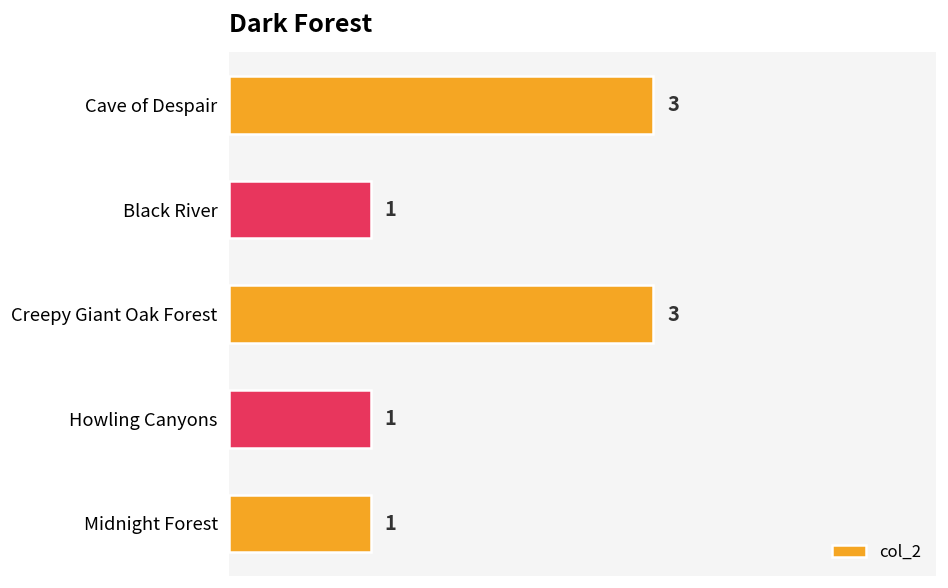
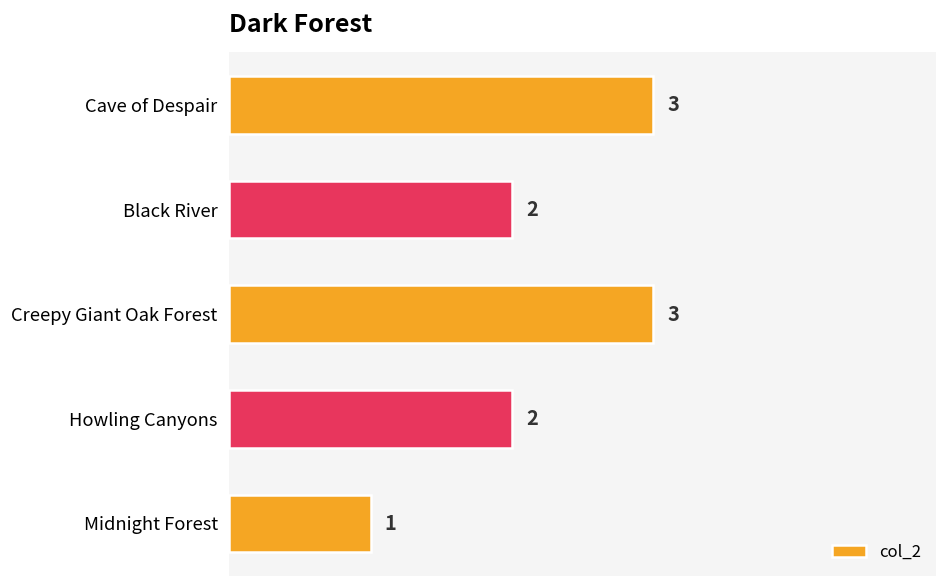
Black River: 1 -> 2
Howling Canyons: 1 -> 2
